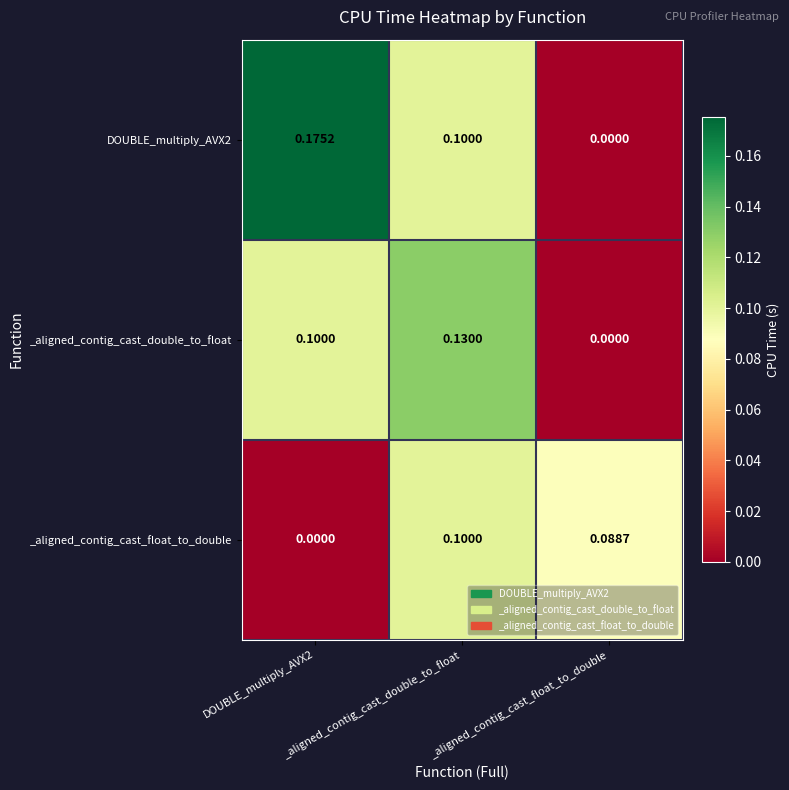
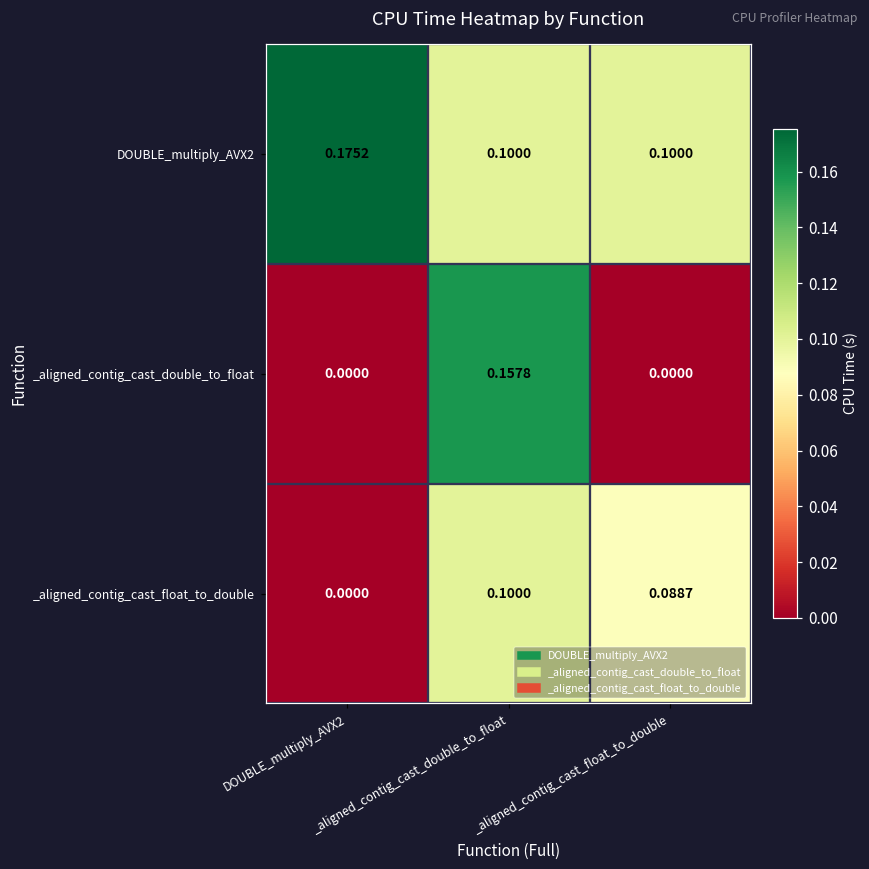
DOUBLE_multiply_AVX2, _aligned_contig_cast_float_to_double: 0.0000 -> 0.1000
_aligned_contig_cast_double_to_float, DOUBLE_multiply_AVX2: 0.1000 -> 0.0000
_aligned_contig_cast_double_to_float, _aligned_contig_cast_double_to_float: 0.1300 -> 0.1578
